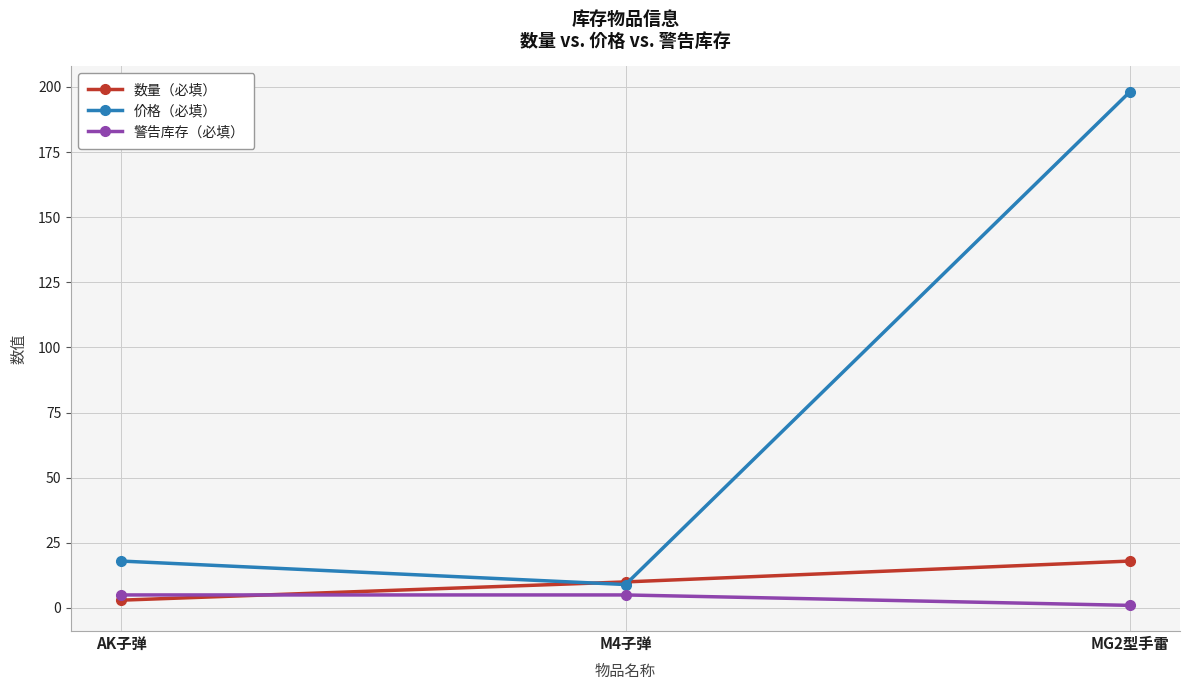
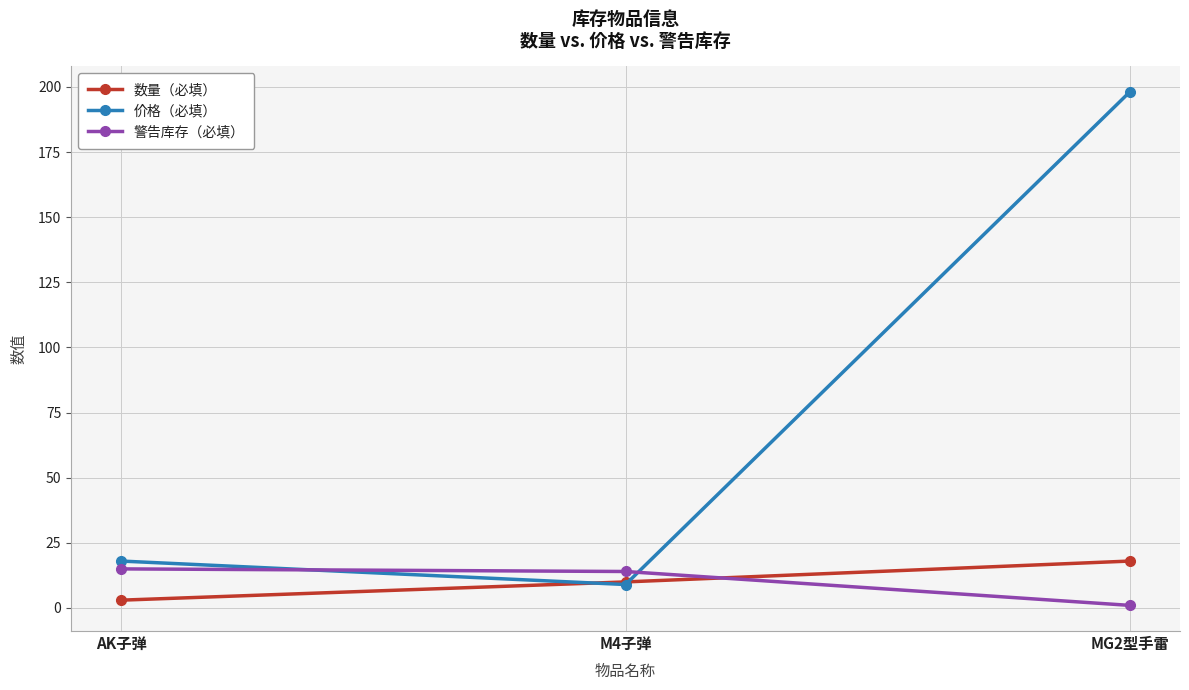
警告库存（必填）, AK子弹: 5 -> 15
警告库存（必填）, M4子弹: 5 -> 14
